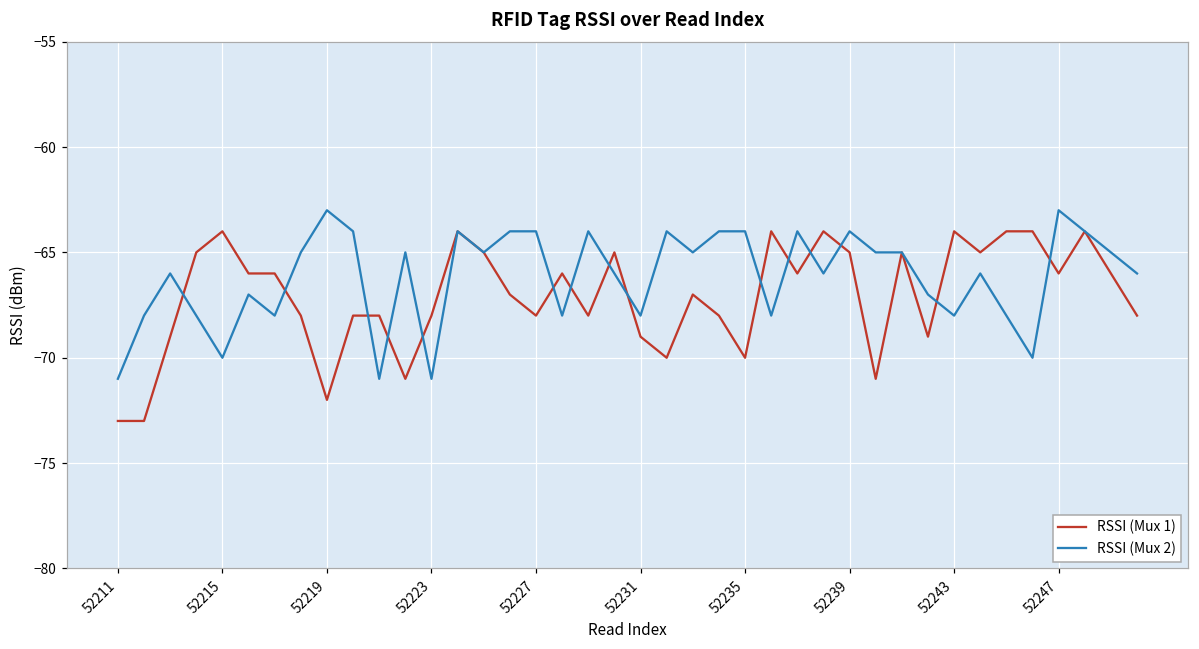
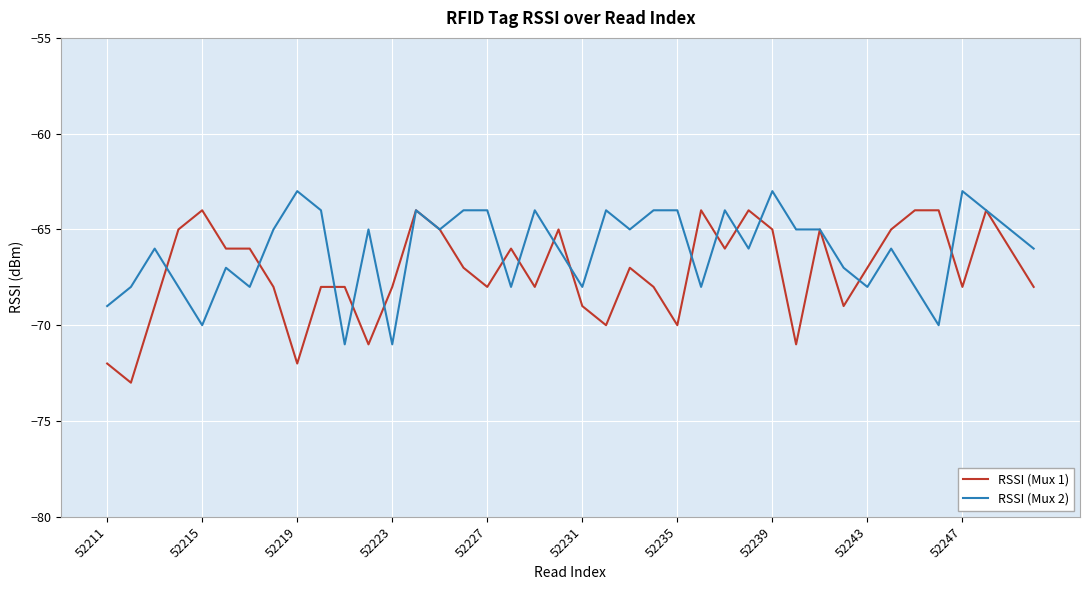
RSSI (Mux 1), 52211: -73 -> -72
RSSI (Mux 2), 52211: -71 -> -69
RSSI (Mux 2), 52239: -64 -> -63
RSSI (Mux 1), 52243: -64 -> -67
RSSI (Mux 1), 52247: -66 -> -68
